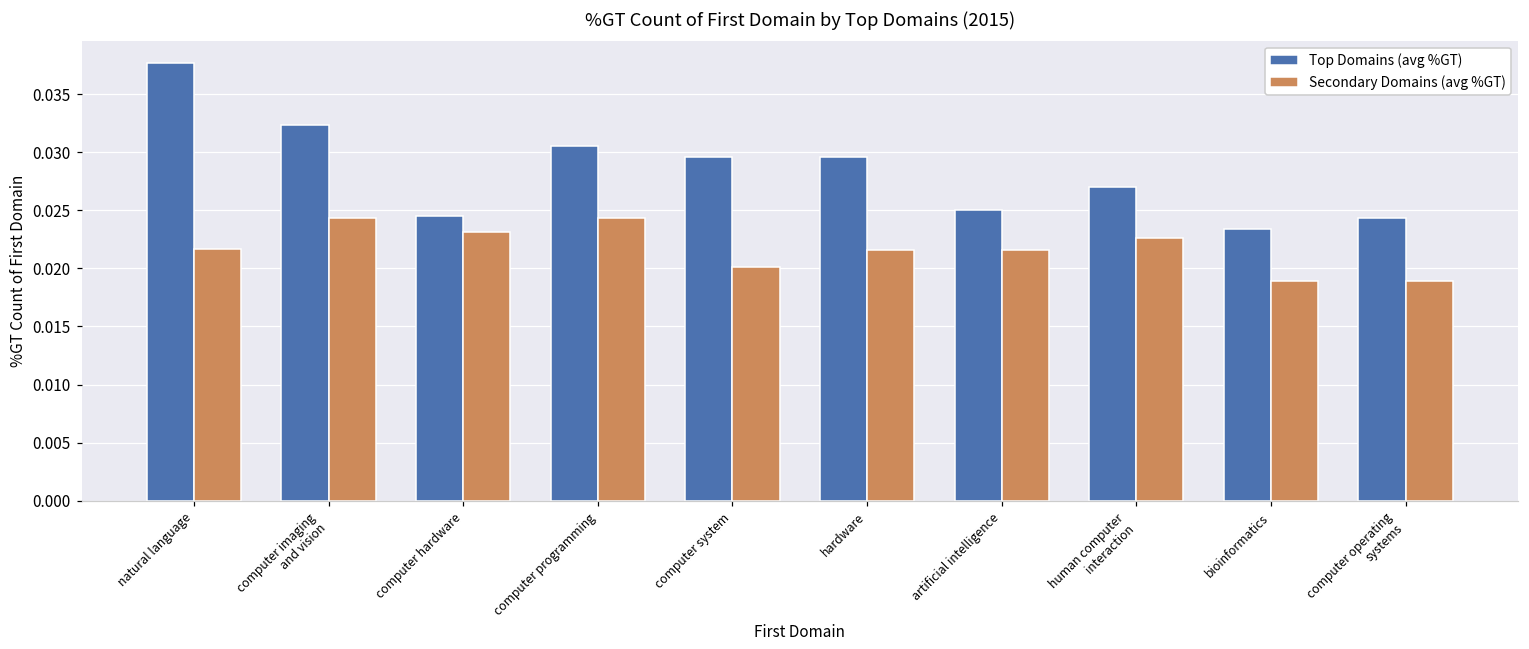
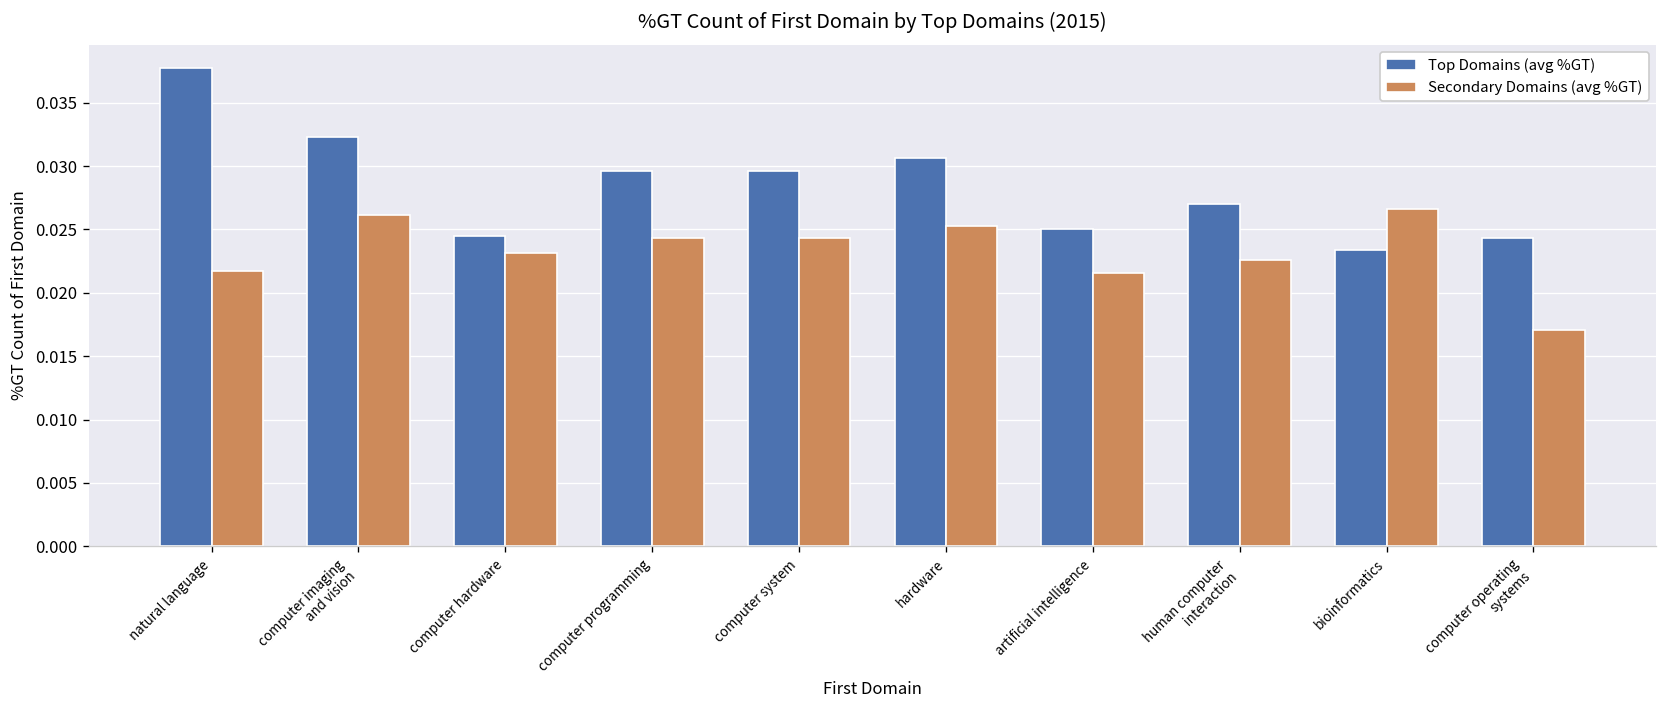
Secondary Domains (avg %GT), computer imaging and vision: 0.0243 -> 0.0261
Top Domains (avg %GT), computer programming: 0.0305 -> 0.0296
Secondary Domains (avg %GT), computer system: 0.0201 -> 0.0243
Top Domains (avg %GT), hardware: 0.0296 -> 0.0306
Secondary Domains (avg %GT), hardware: 0.0216 -> 0.0253
Secondary Domains (avg %GT), bioinformatics: 0.0189 -> 0.0266
Secondary Domains (avg %GT), computer operating systems: 0.0189 -> 0.0171
